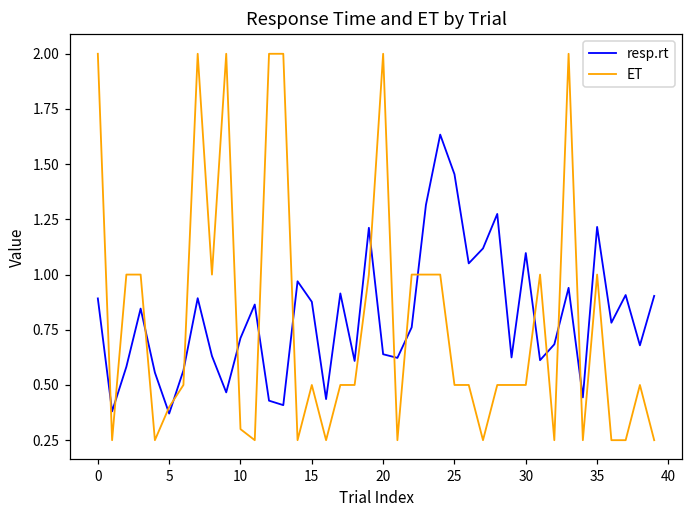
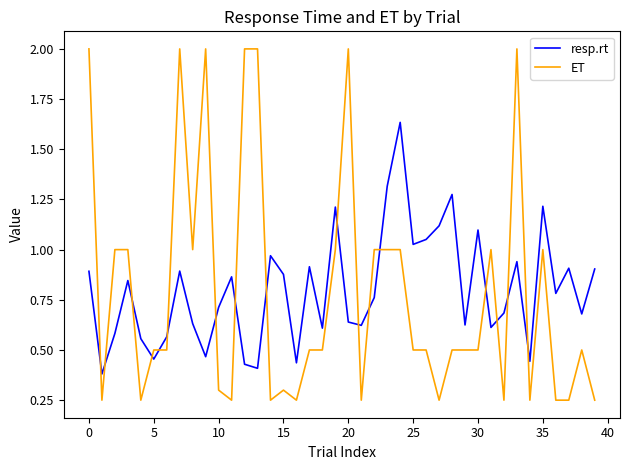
resp.rt, 5: 0.37 -> 0.45
ET, 5: 0.4 -> 0.5
ET, 15: 0.5 -> 0.3
resp.rt, 25: 1.45 -> 1.03
